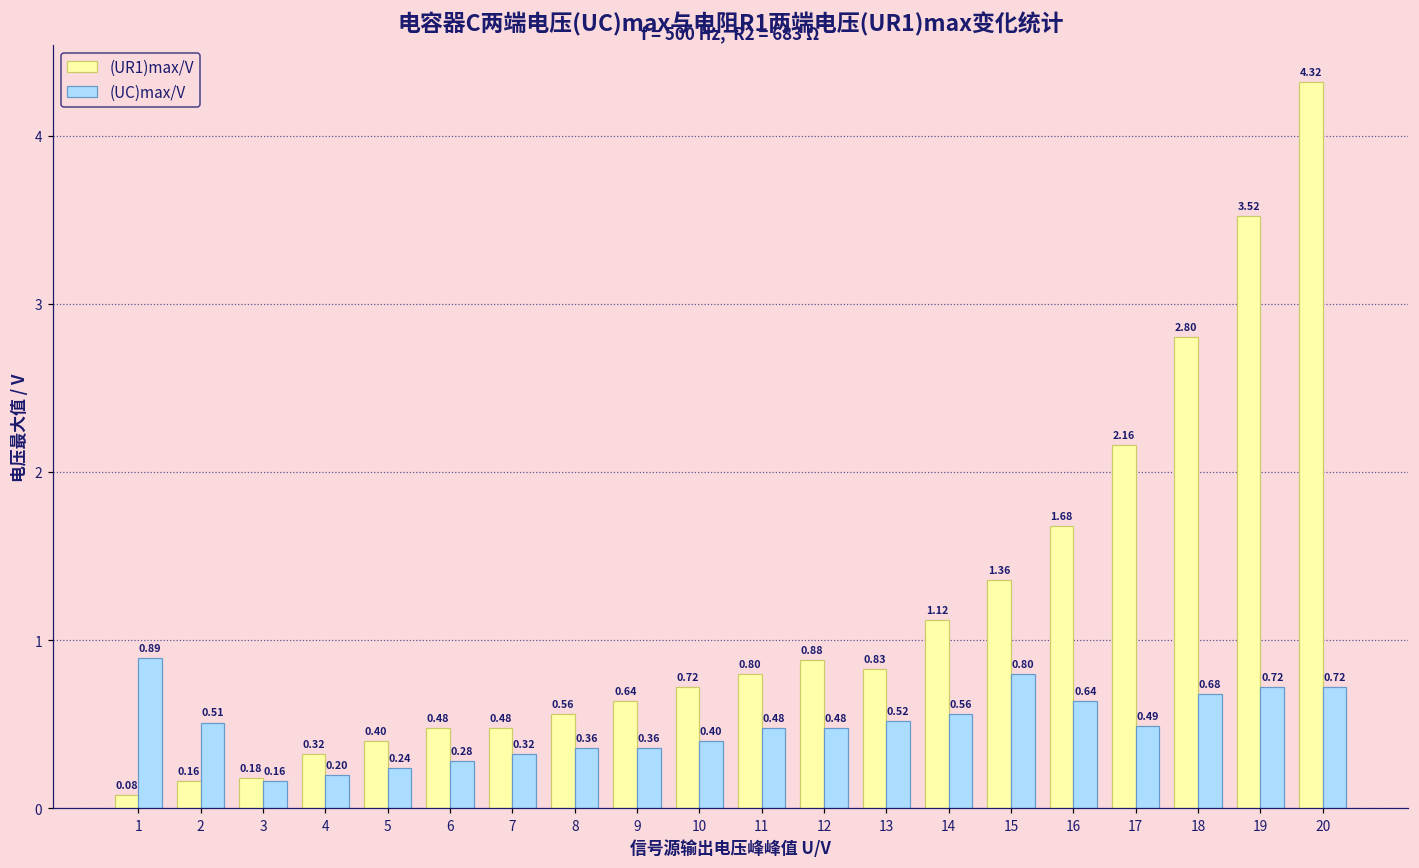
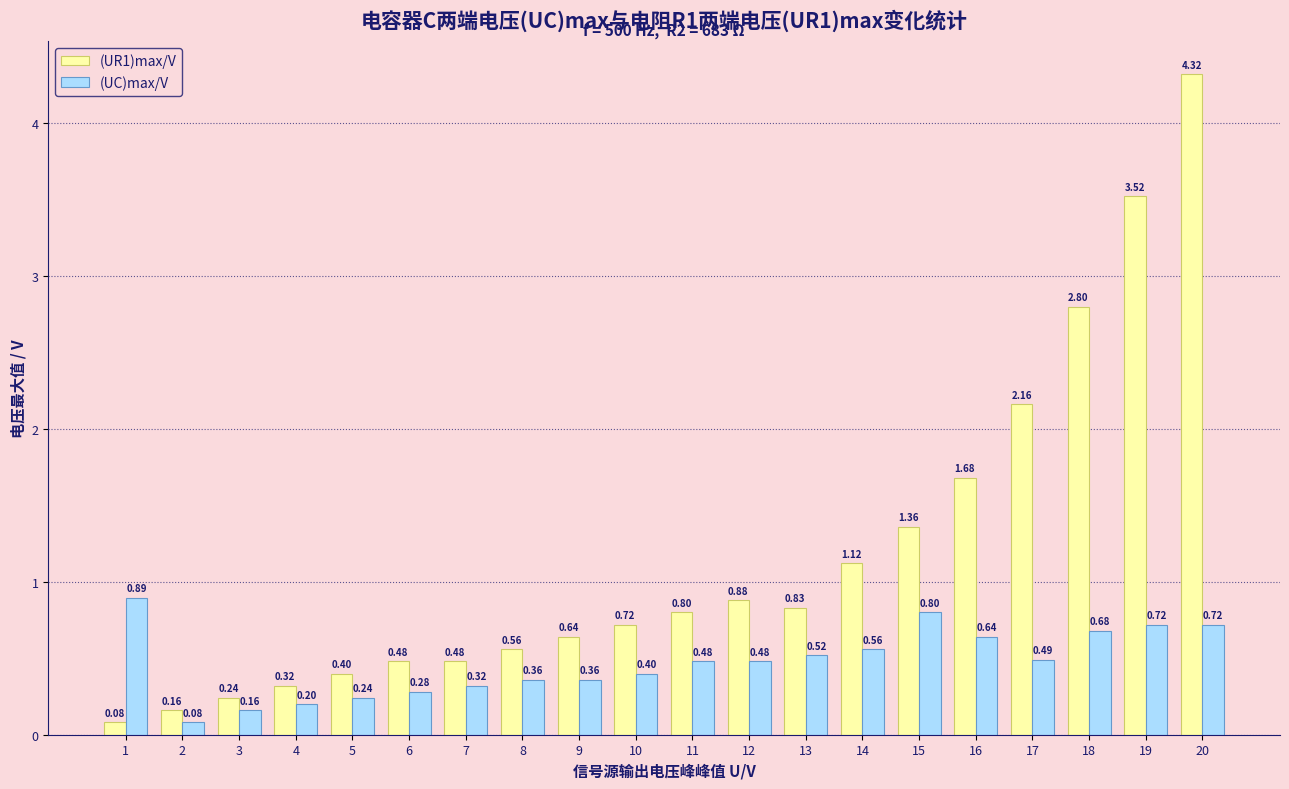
(UC)max/V, 2: 0.51 -> 0.08
(UR1)max/V, 3: 0.18 -> 0.24
